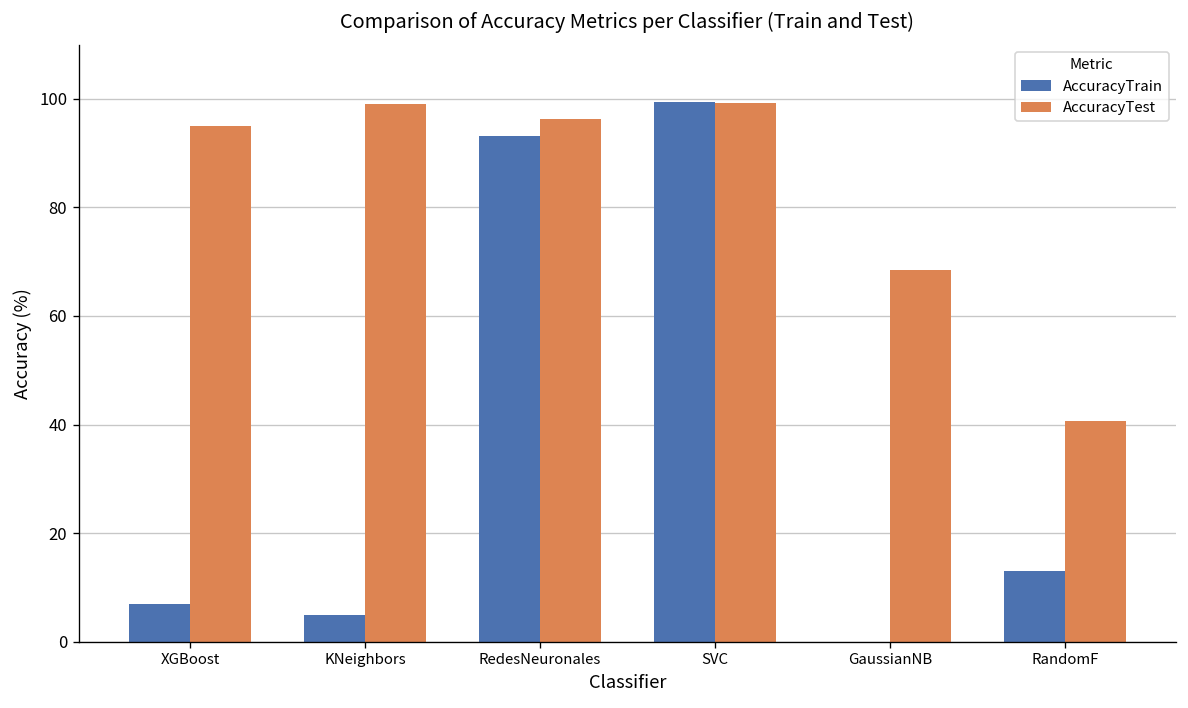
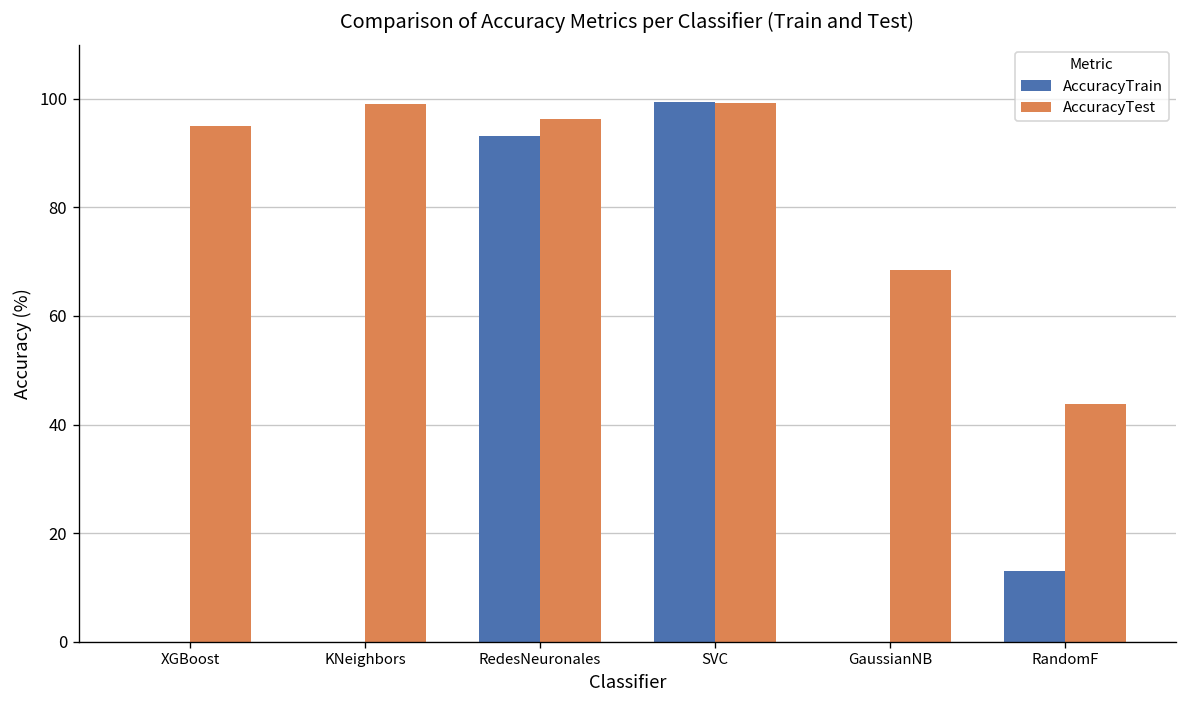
AccuracyTrain, XGBoost: 7 -> 0
AccuracyTrain, KNeighbors: 5 -> 0
AccuracyTest, RandomF: 41 -> 44
